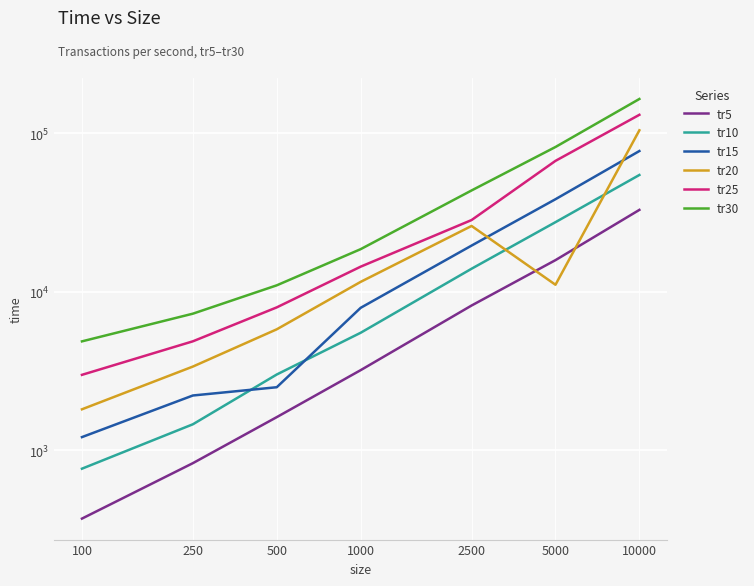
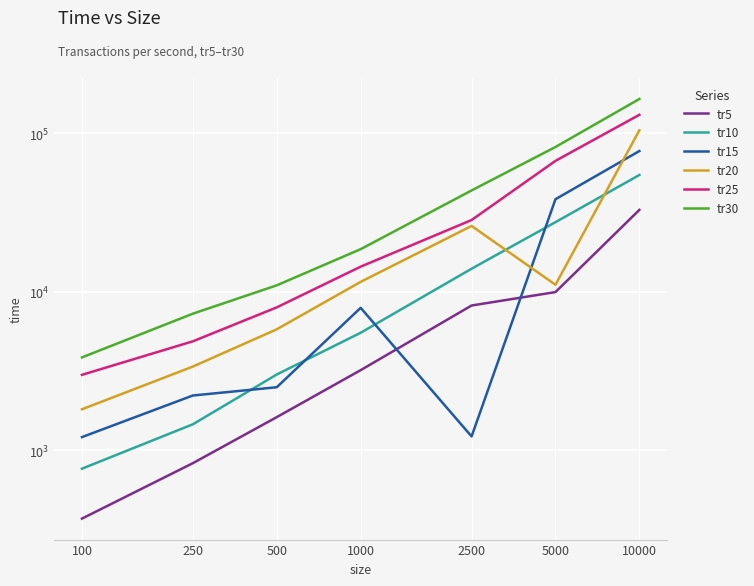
tr30, 100: 4900 -> 3900
tr15, 2500: 20000 -> 1200
tr5, 5000: 16000 -> 10000
